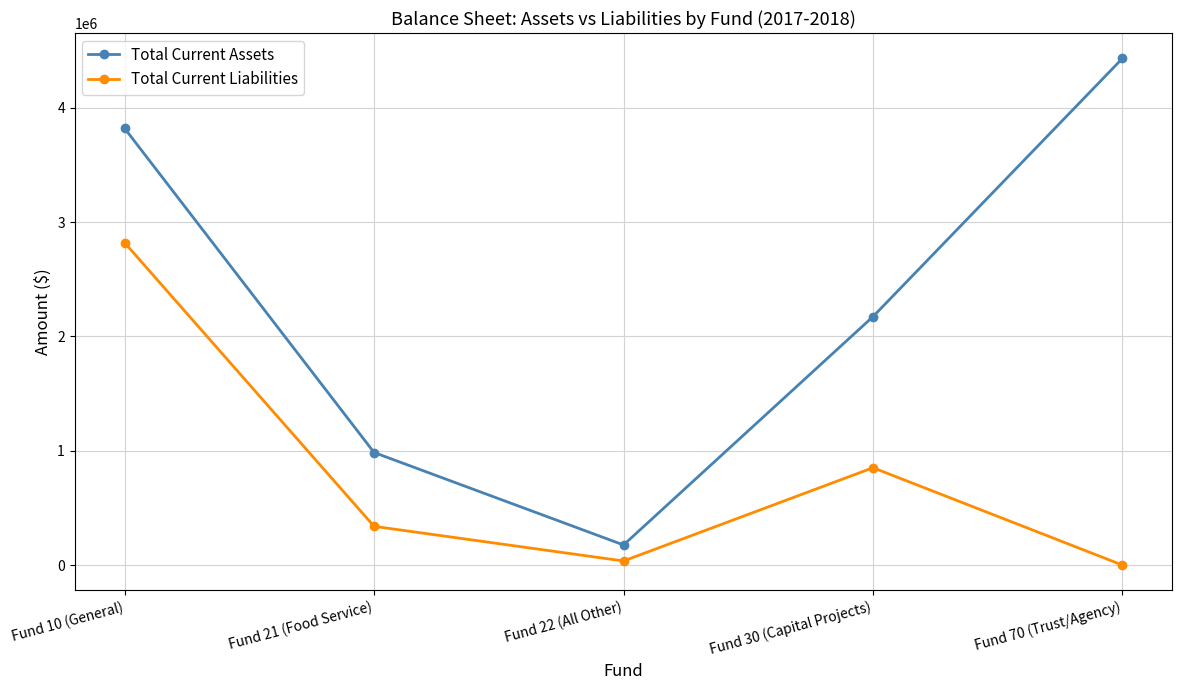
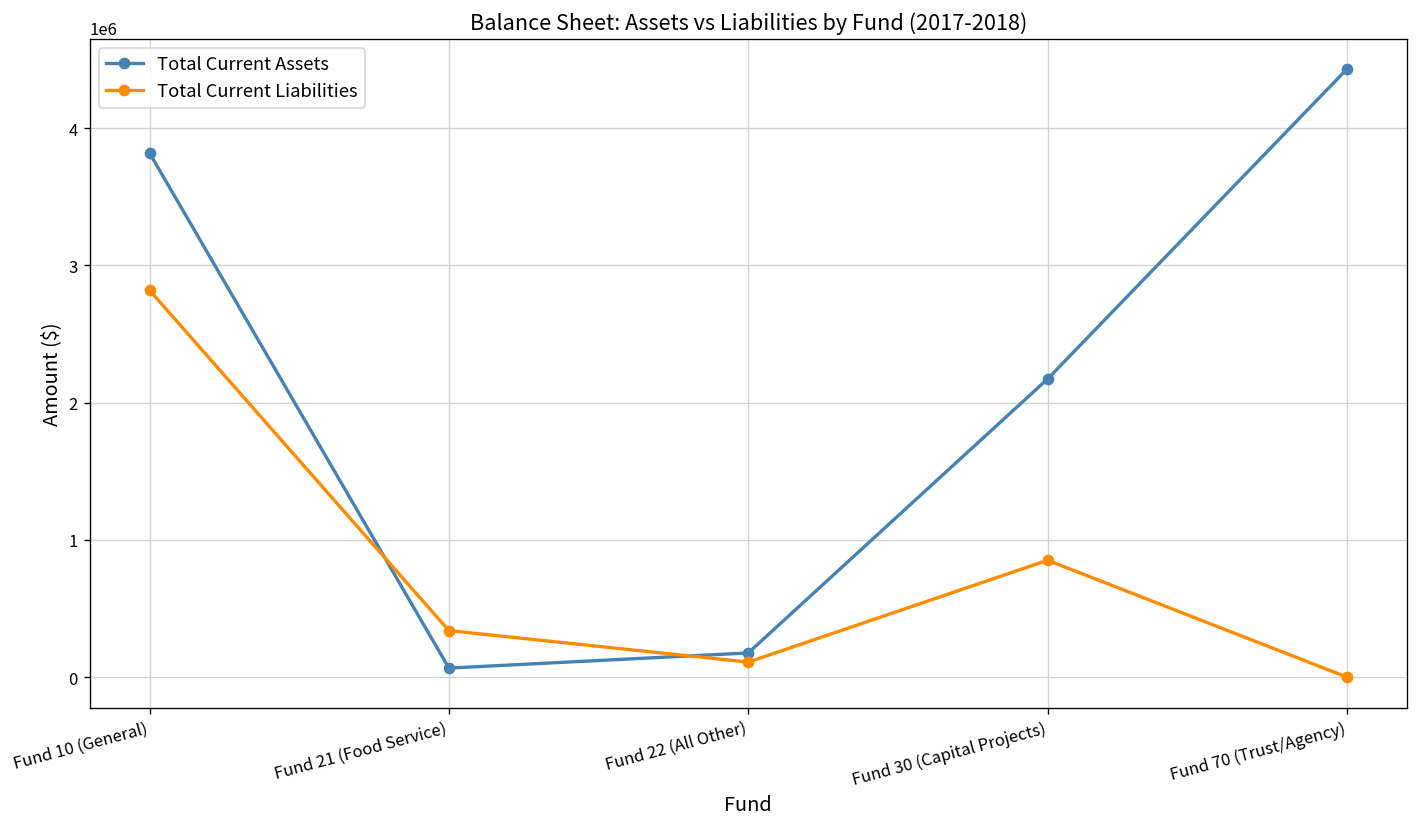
Total Current Assets, Fund 21 (Food Service): 980000 -> 70000
Total Current Liabilities, Fund 22 (All Other): 40000 -> 110000
